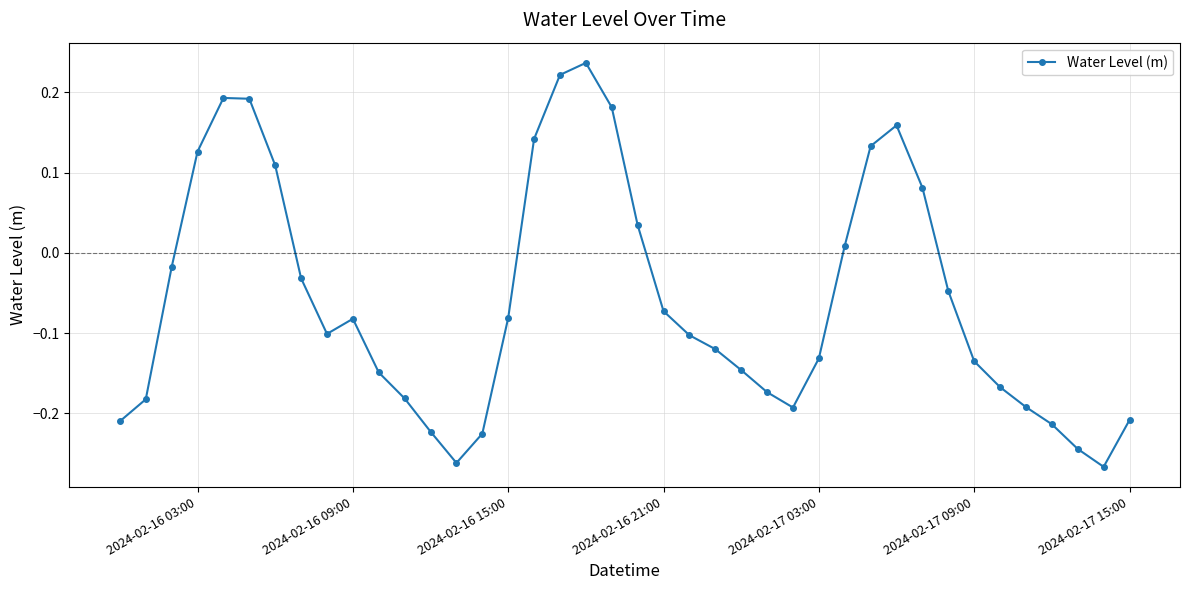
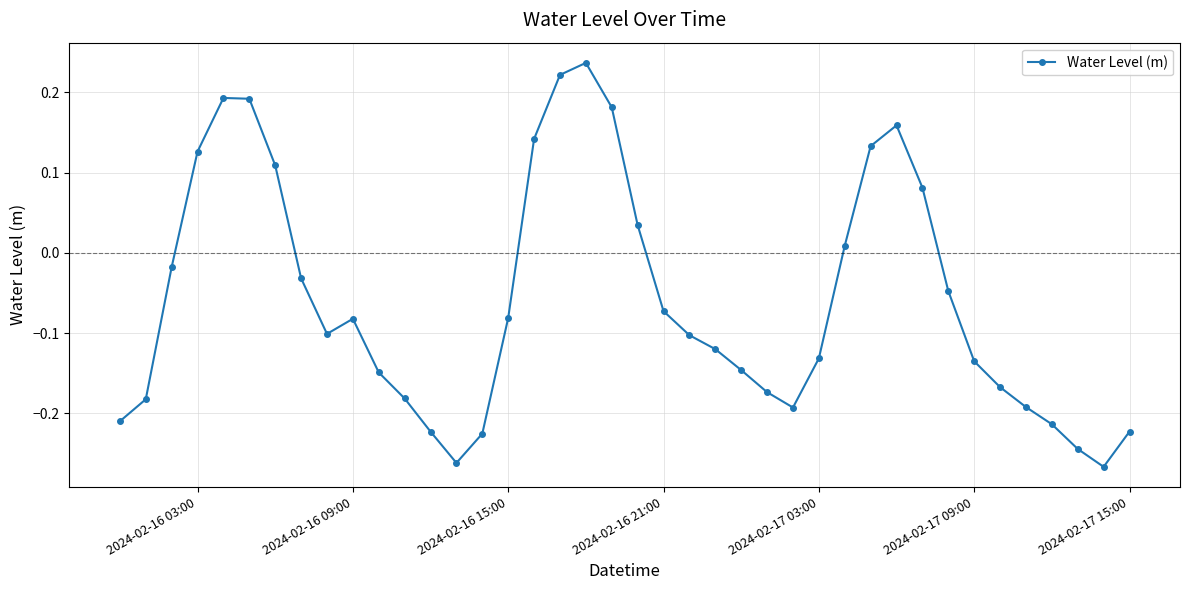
2024-02-17 15:00: -0.21 -> -0.22
